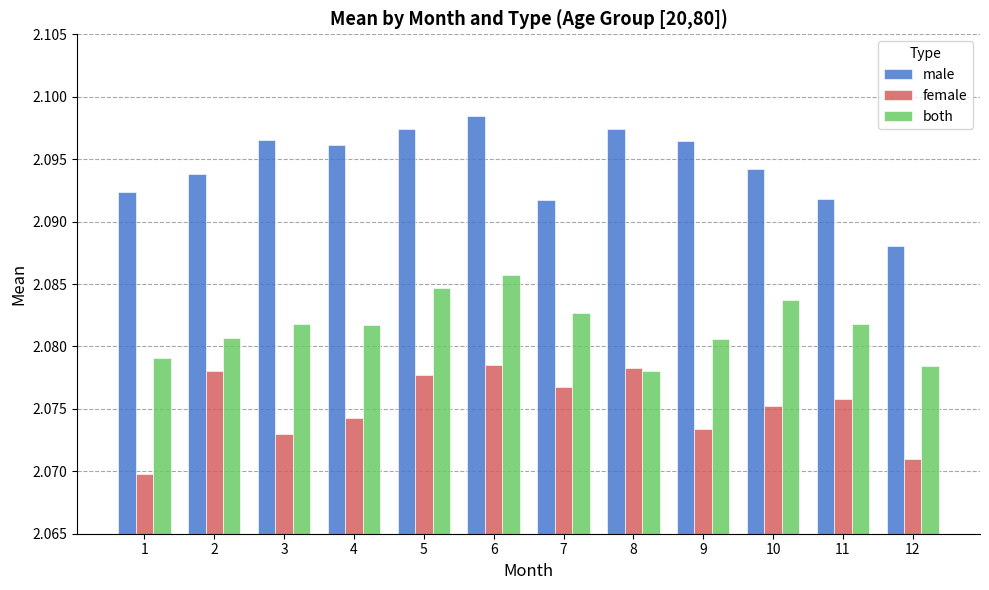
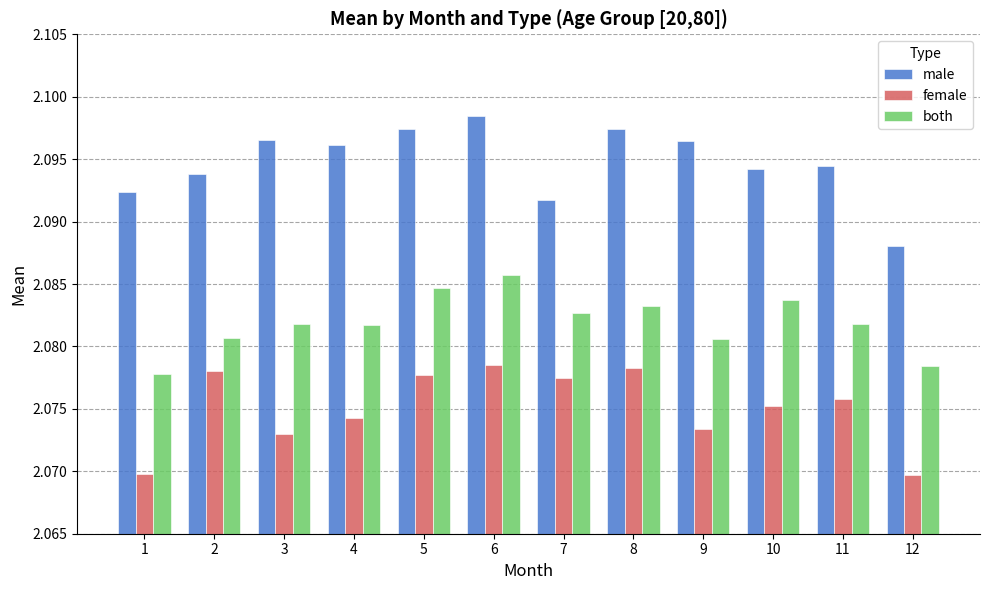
both, 1: 2.0791 -> 2.0778
female, 7: 2.0767 -> 2.0775
both, 8: 2.0781 -> 2.0833
male, 11: 2.0918 -> 2.0945
female, 12: 2.0710 -> 2.0697
